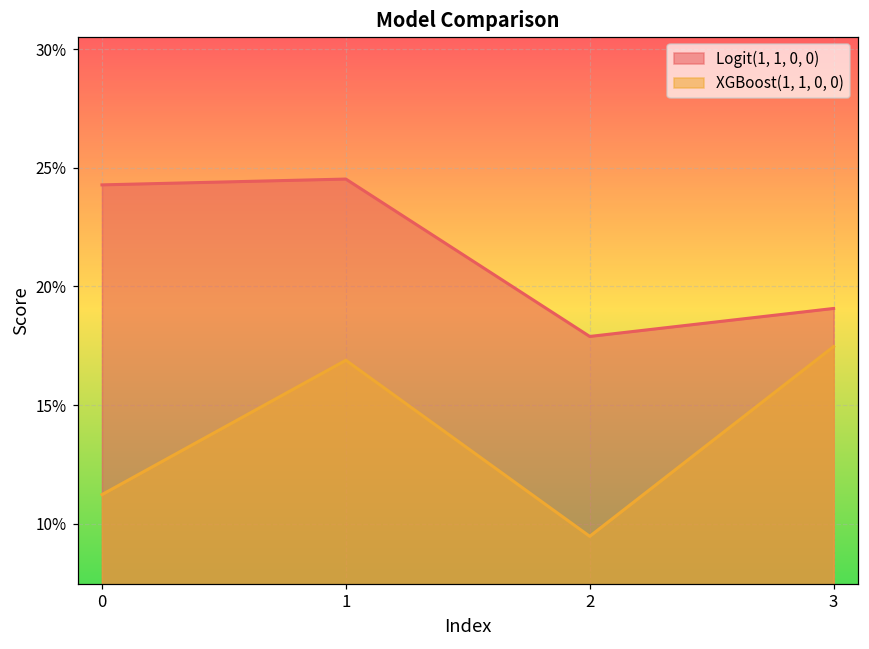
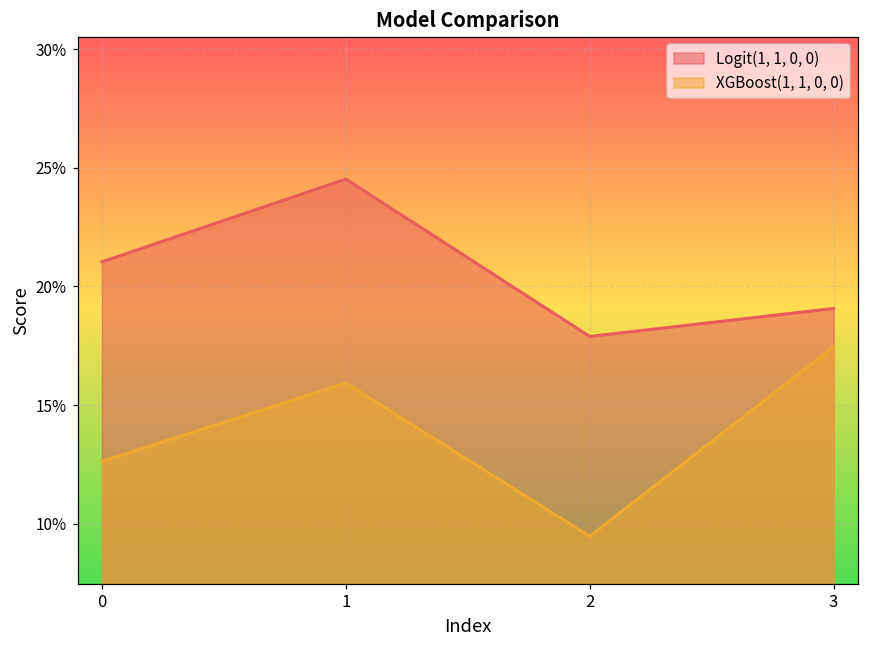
Logit(1, 1, 0, 0), 0: 24.3% -> 21.0%
XGBoost(1, 1, 0, 0), 0: 11.2% -> 12.6%
XGBoost(1, 1, 0, 0), 1: 16.9% -> 15.9%
